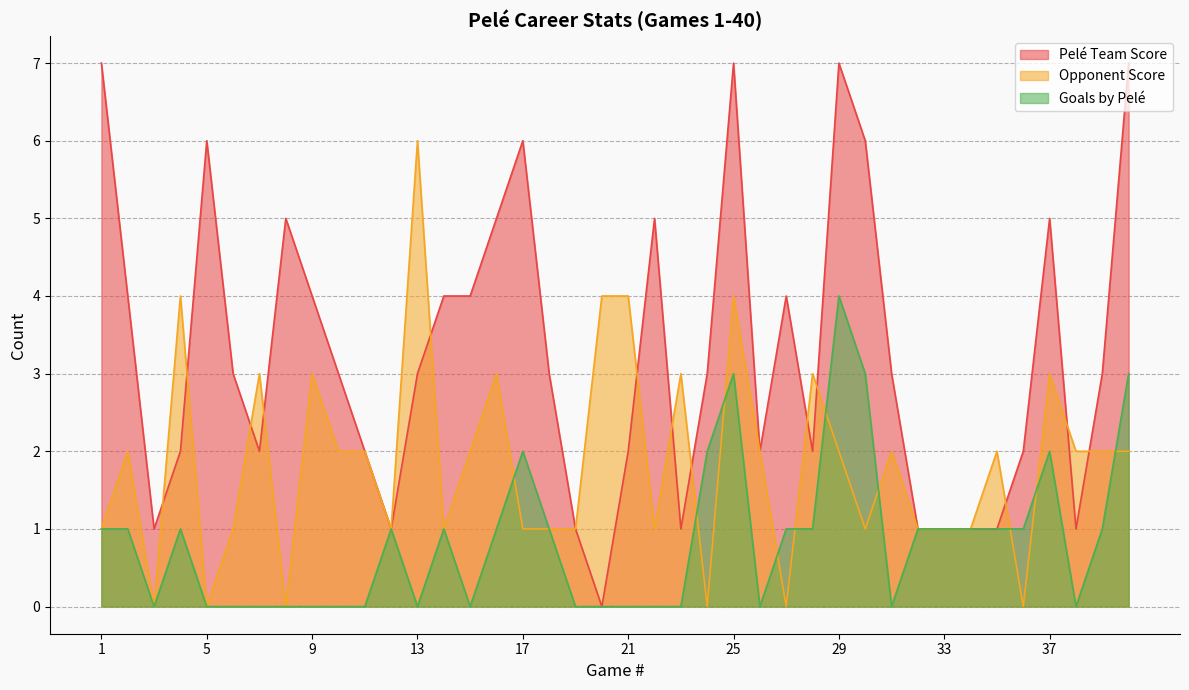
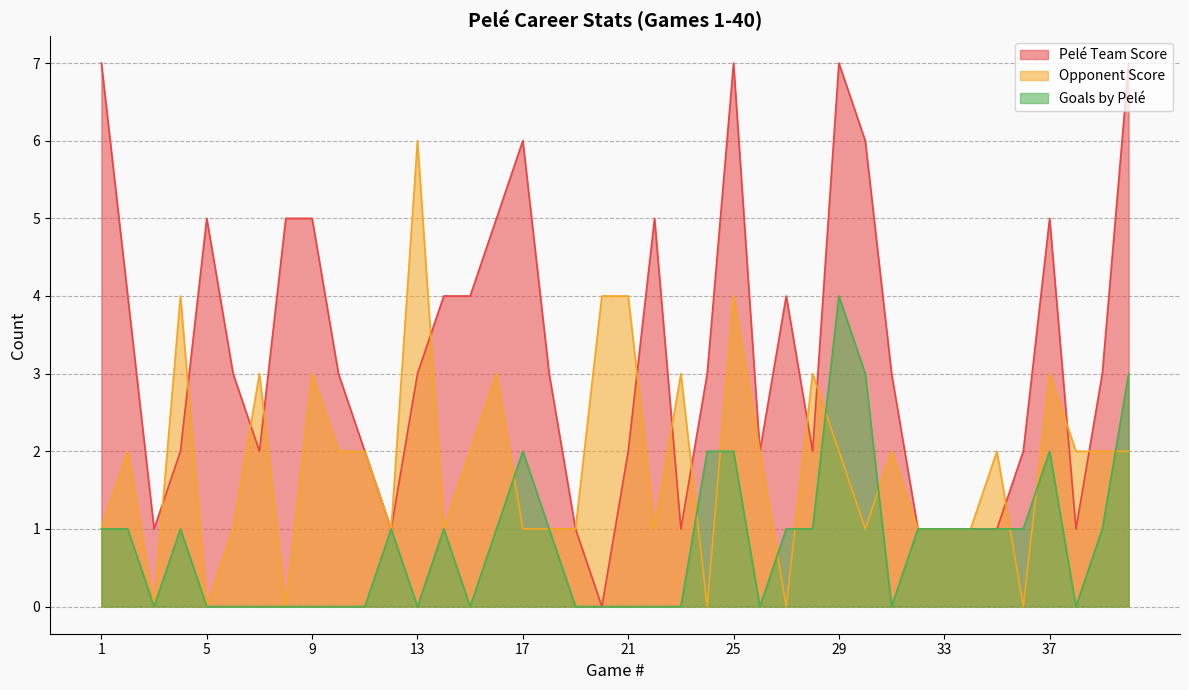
Pelé Team Score, 5: 6 -> 5
Pelé Team Score, 9: 4 -> 5
Goals by Pelé, 25: 3 -> 2
